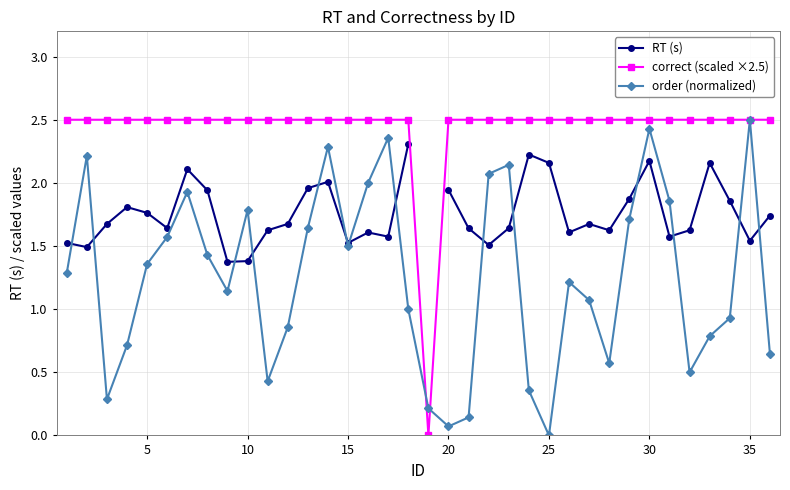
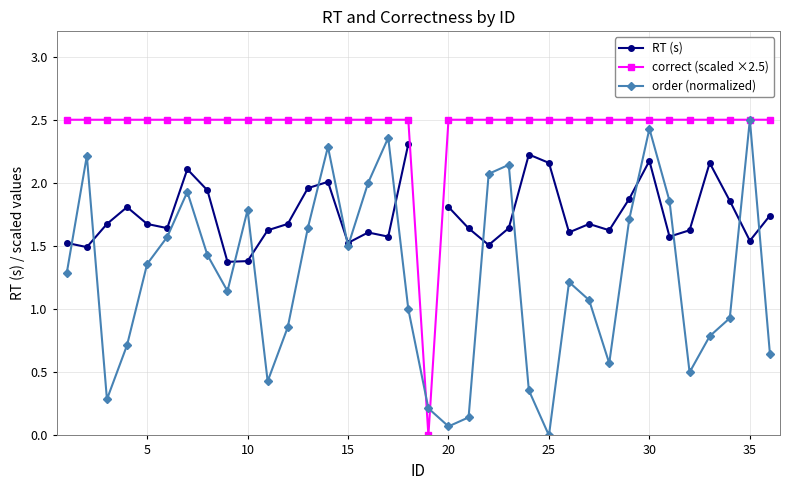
RT (s), 5: 1.76 -> 1.67
RT (s), 20: 1.94 -> 1.81
